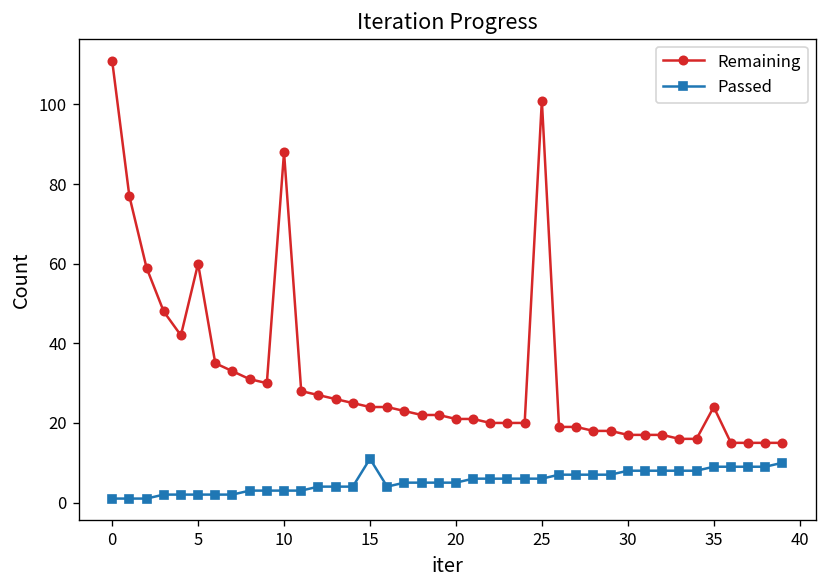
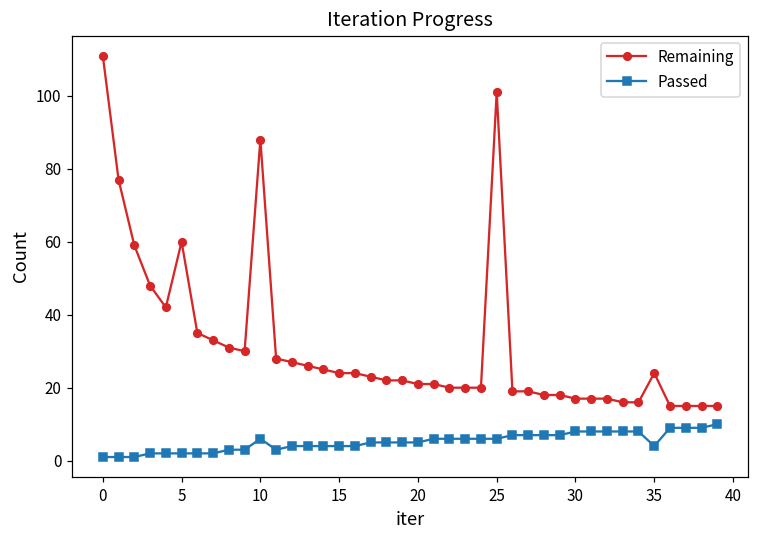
Passed, 10: 3 -> 6
Passed, 15: 11 -> 4
Passed, 35: 9 -> 4
